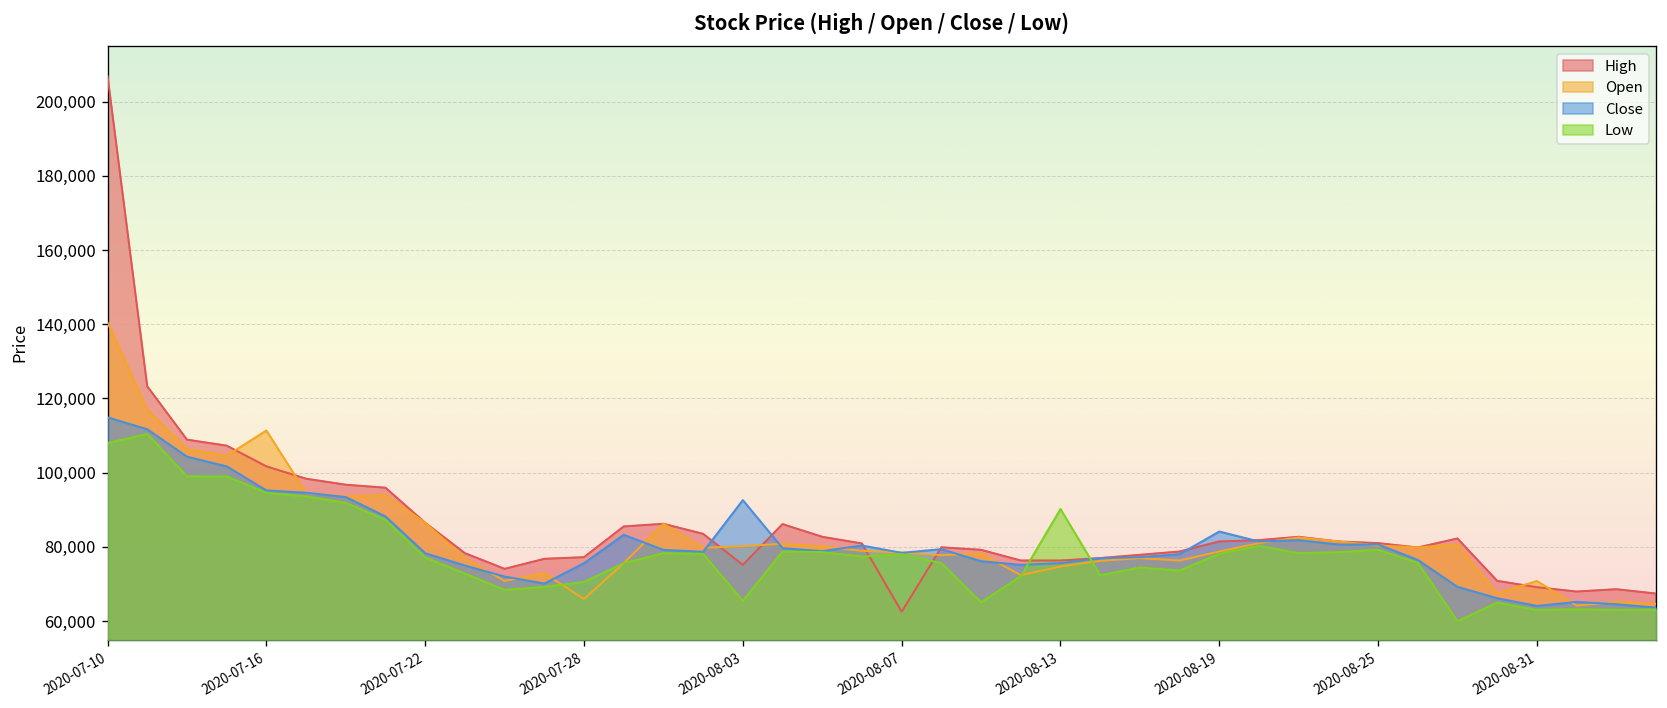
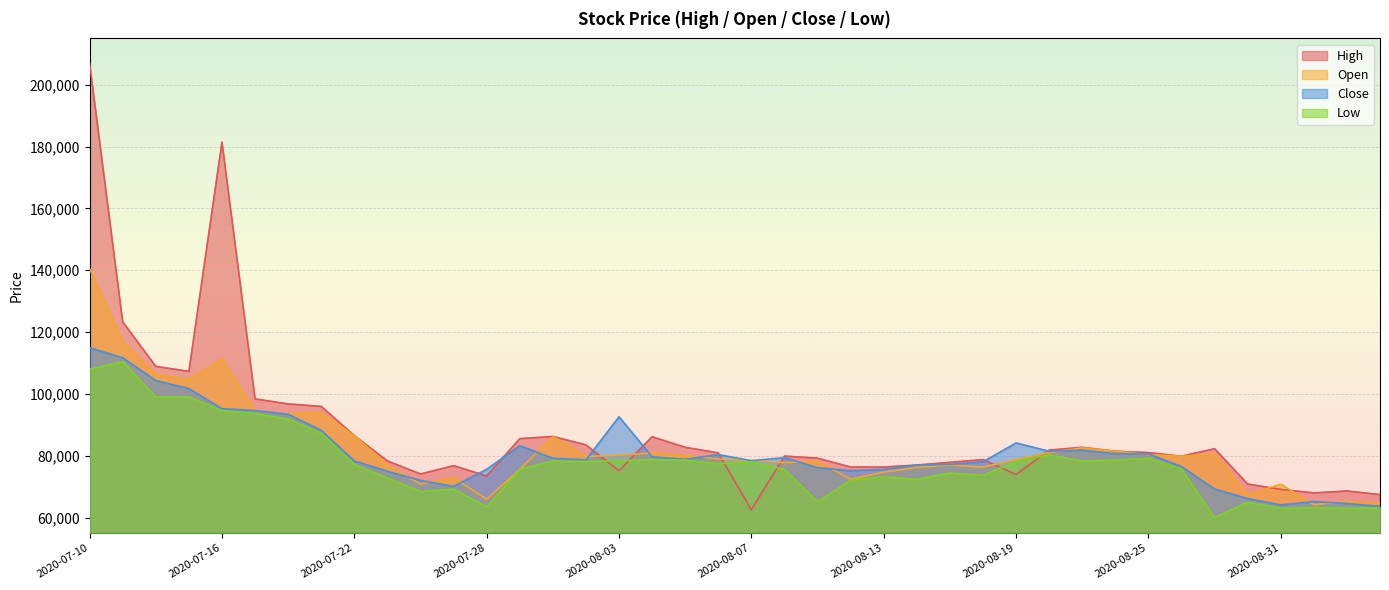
High, 2020-07-16: 102,000 -> 181,000
High, 2020-07-28: 77,000 -> 73,000
Low, 2020-07-28: 71,000 -> 63,000
Low, 2020-08-03: 65,000 -> 78,000
Low, 2020-08-13: 90,000 -> 73,000
High, 2020-08-19: 81,000 -> 74,000
